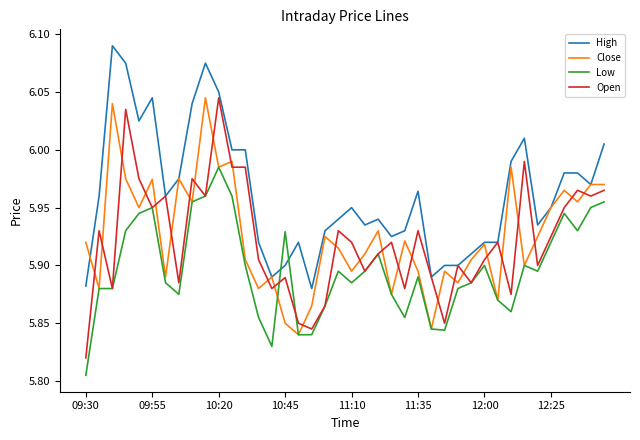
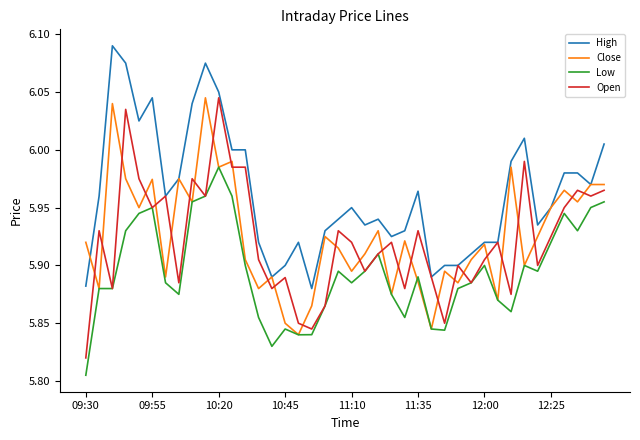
Low, 10:45: 5.929 -> 5.845
Close, 11:35: 5.895 -> 5.886
